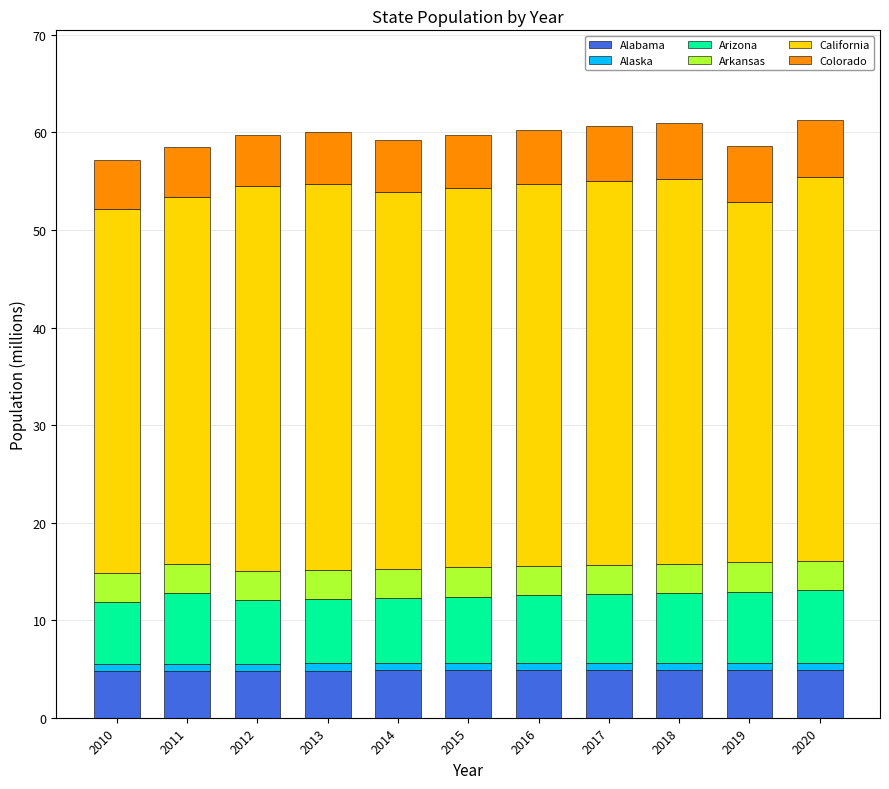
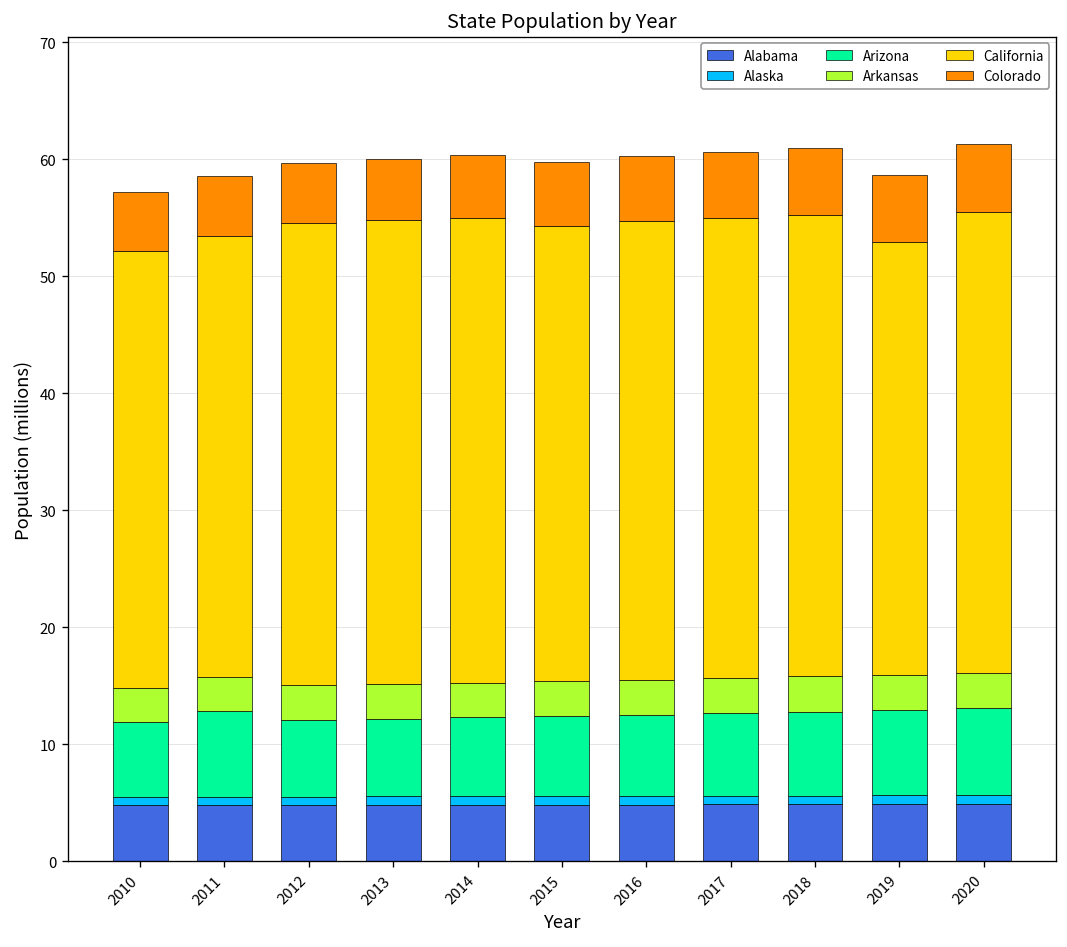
California, 2014: 39 -> 40
